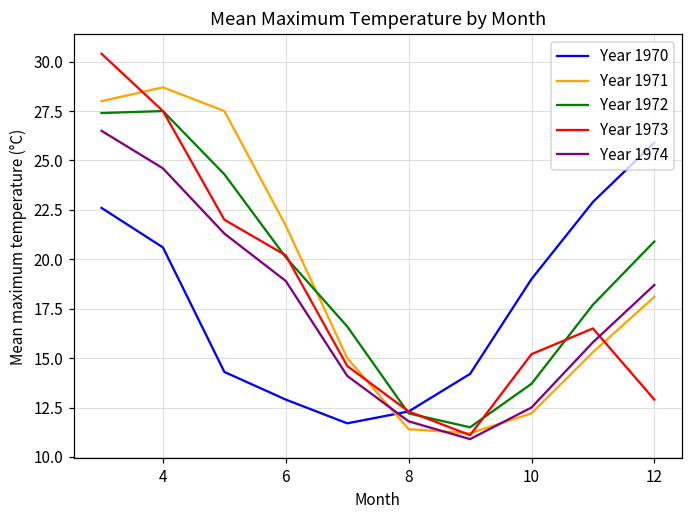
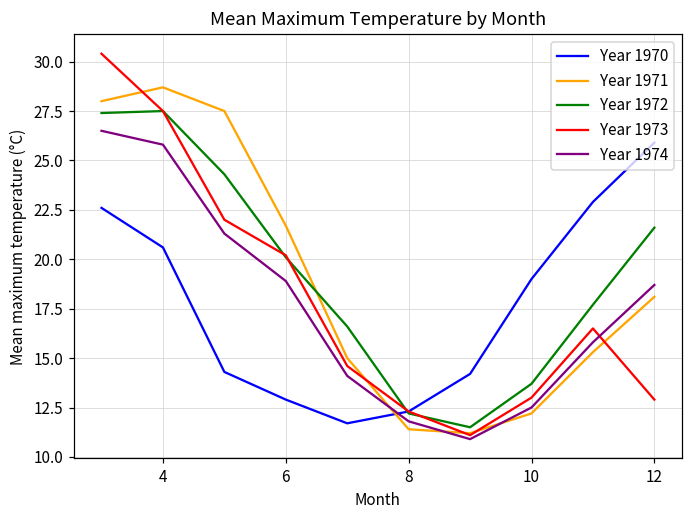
Year 1974, 4: 24.6 -> 25.8
Year 1973, 10: 15.2 -> 13.0
Year 1972, 12: 20.9 -> 21.6
